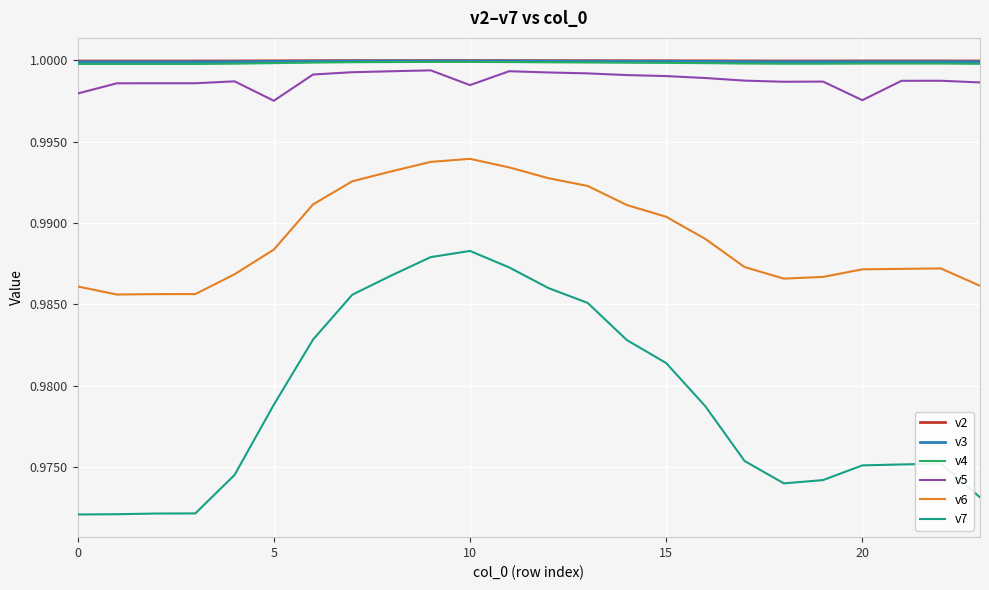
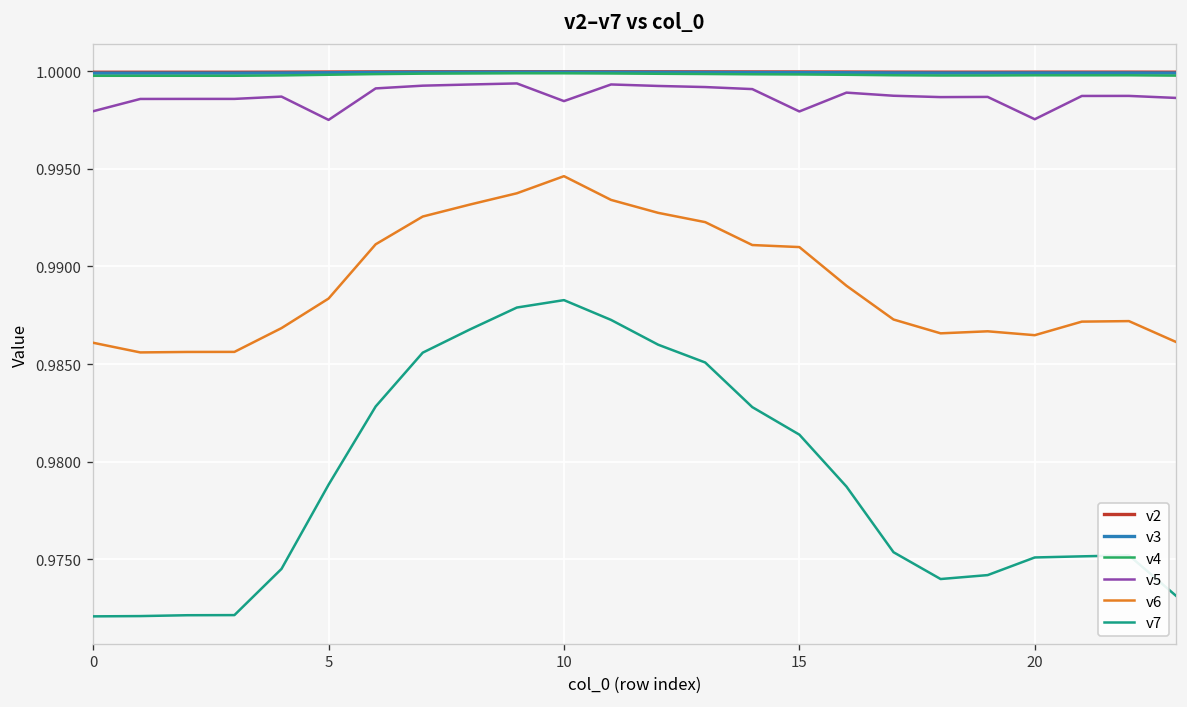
v6, 10: 0.9939 -> 0.9946
v5, 15: 0.9990 -> 0.9979
v6, 15: 0.9904 -> 0.9910
v6, 20: 0.9871 -> 0.9865
